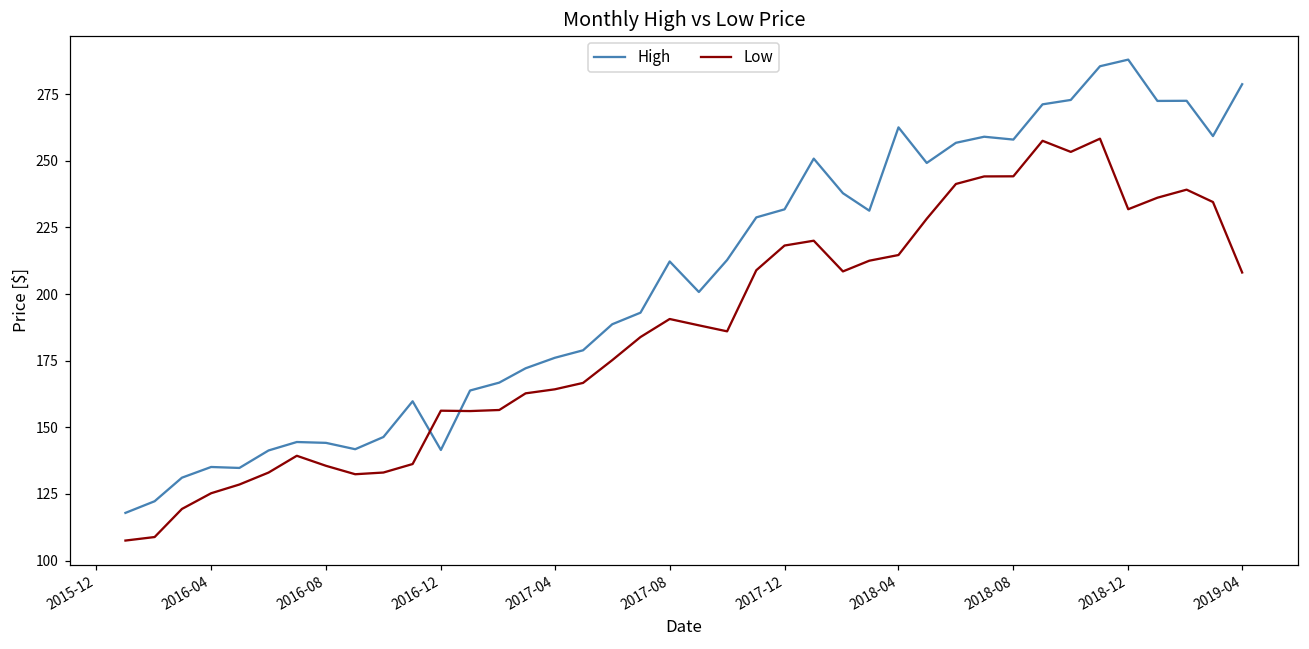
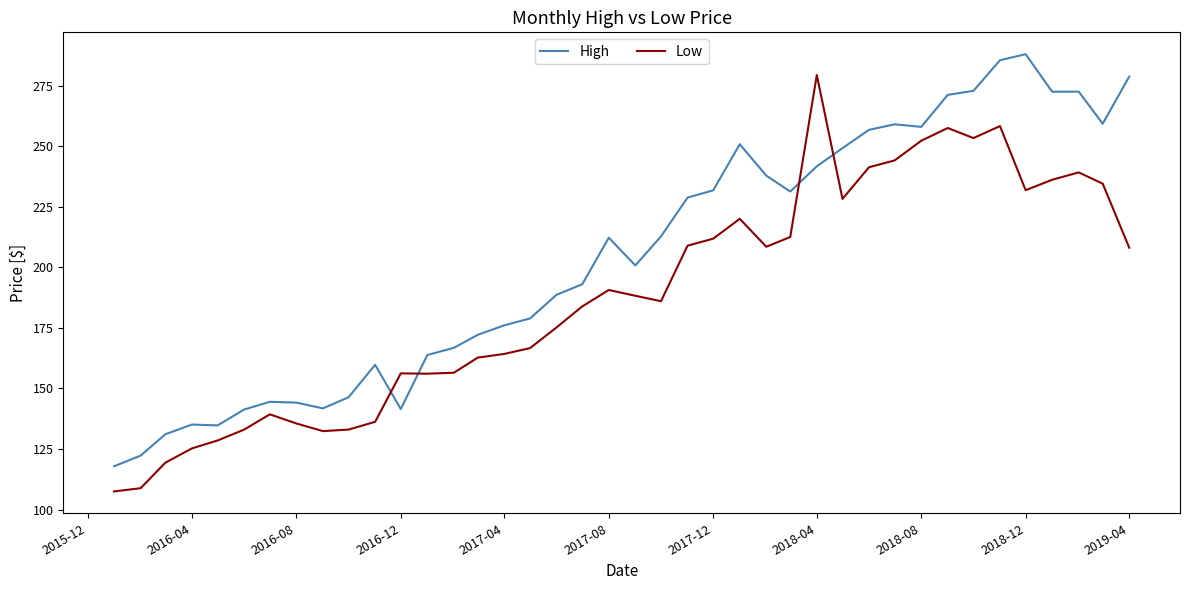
Low, 2017-12: 218 -> 212
High, 2018-04: 263 -> 242
Low, 2018-04: 215 -> 279
Low, 2018-08: 244 -> 252
